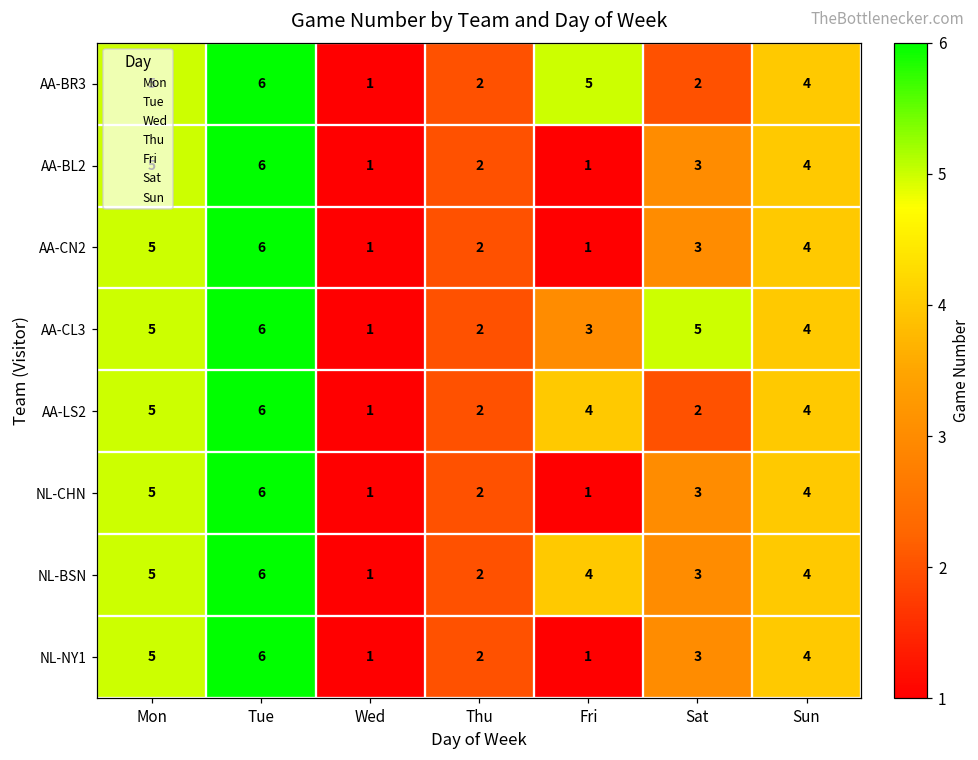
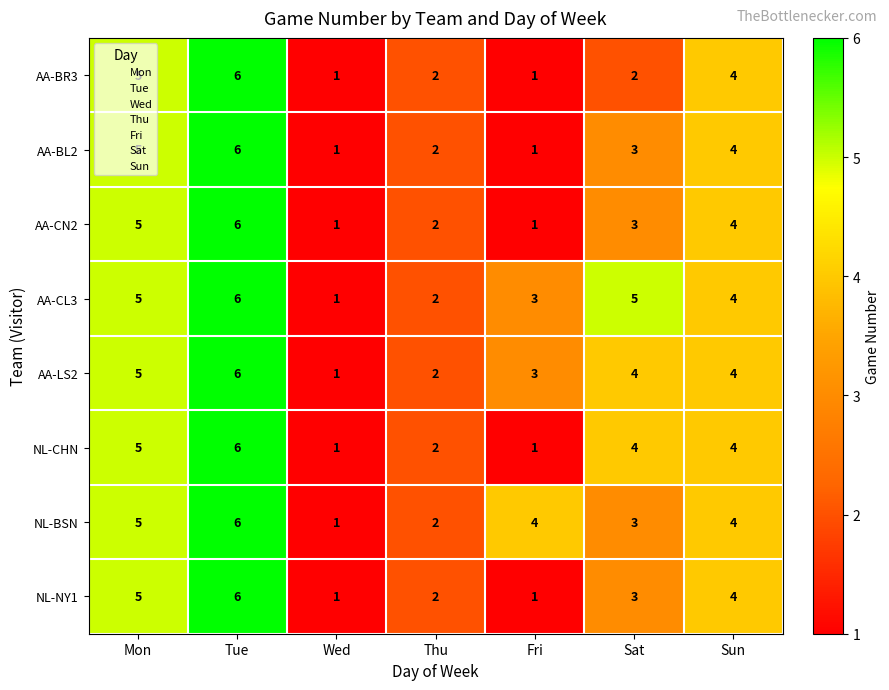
AA-BR3, Fri: 5 -> 1
AA-LS2, Fri: 4 -> 3
AA-LS2, Sat: 2 -> 4
NL-CHN, Sat: 3 -> 4
